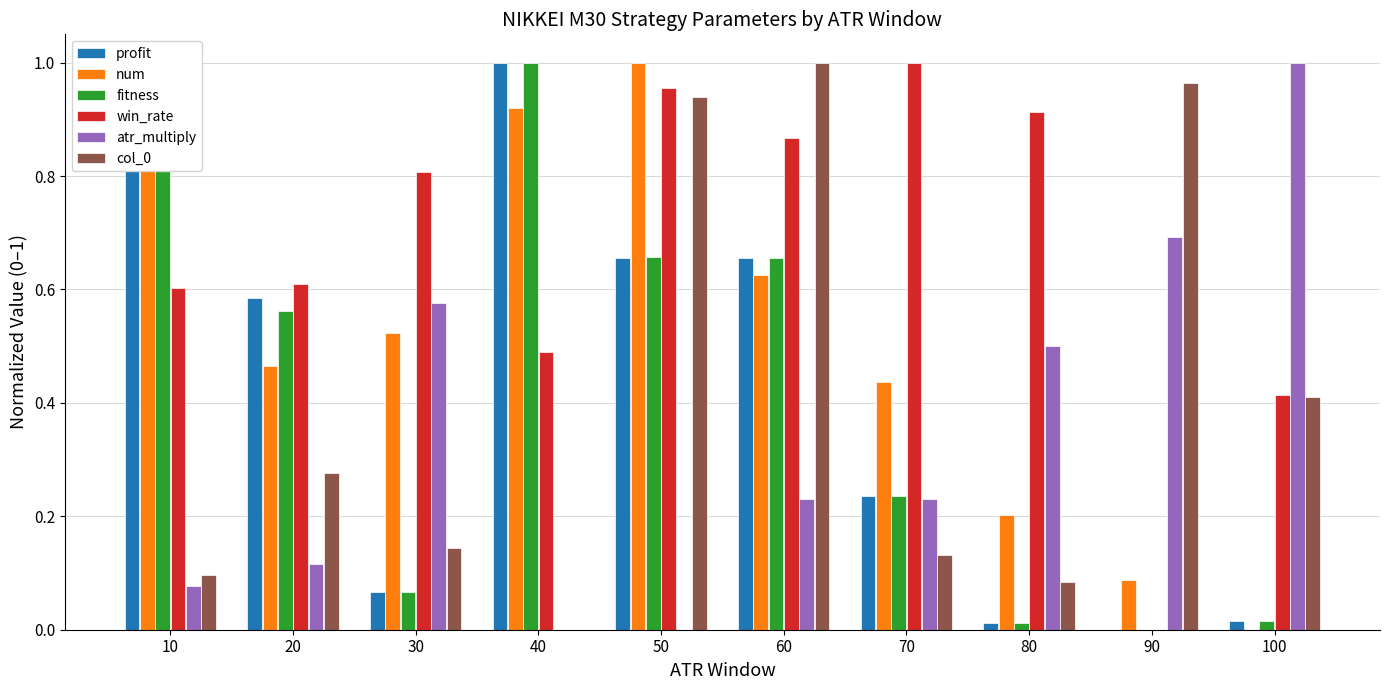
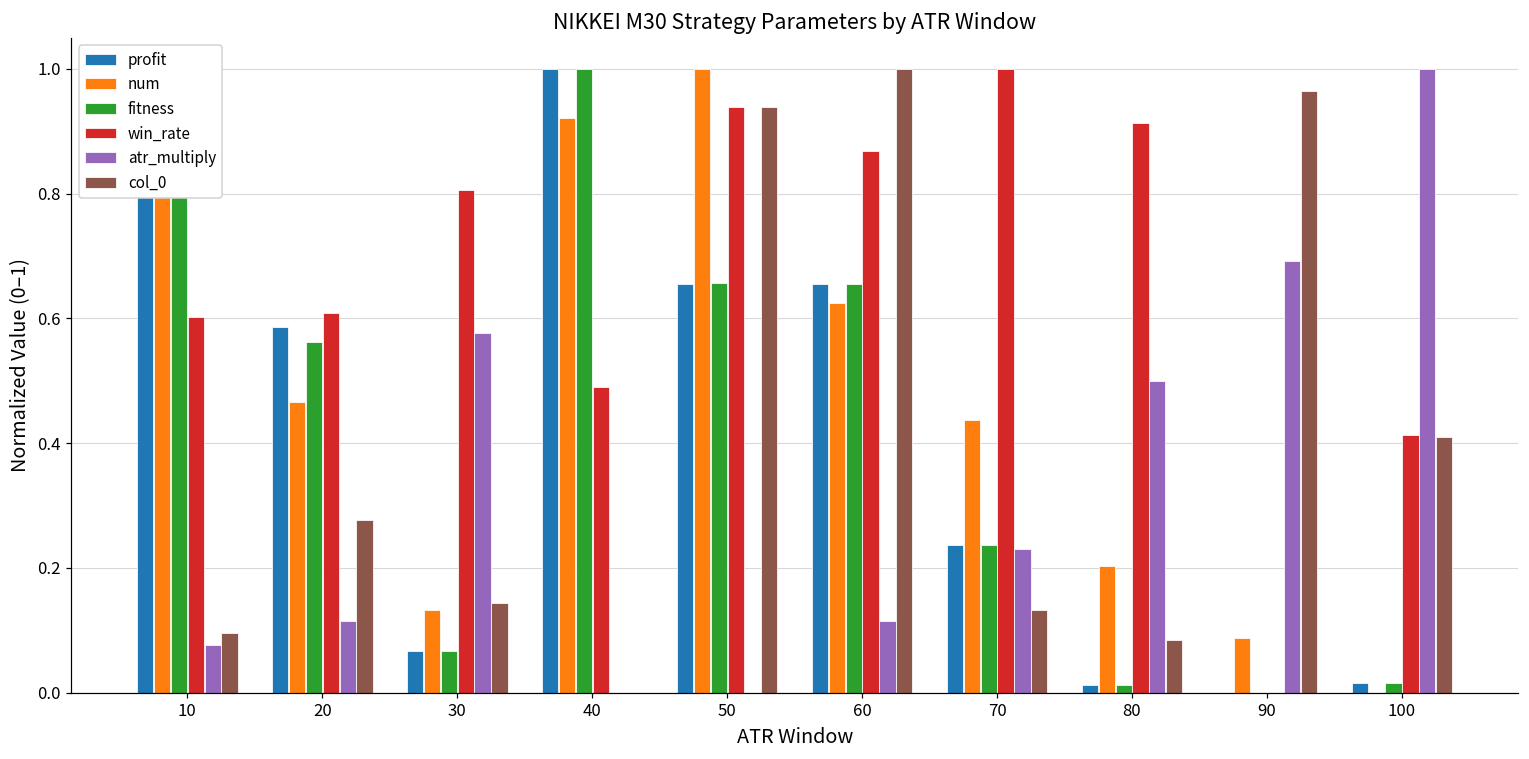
num, 30: 0.52 -> 0.13
win_rate, 50: 0.96 -> 0.94
atr_multiply, 60: 0.23 -> 0.12
